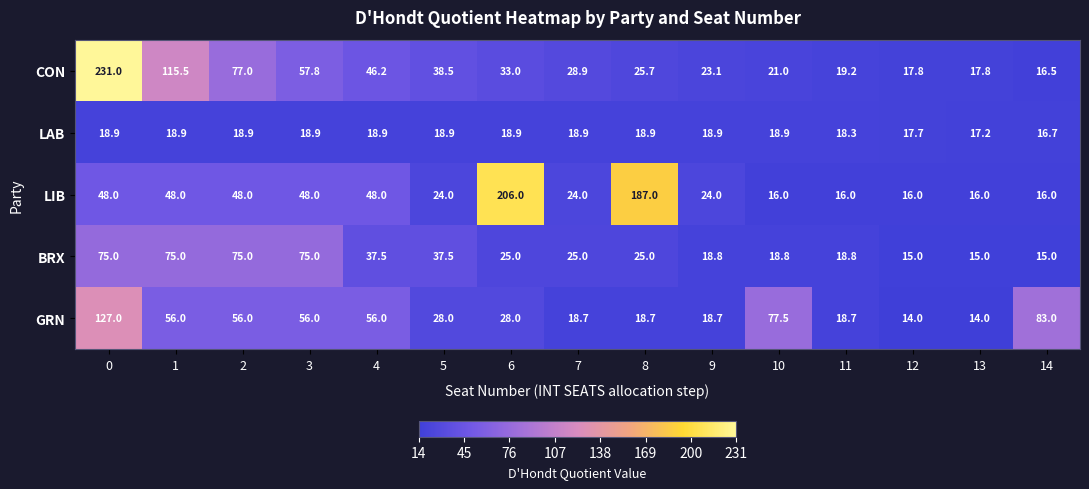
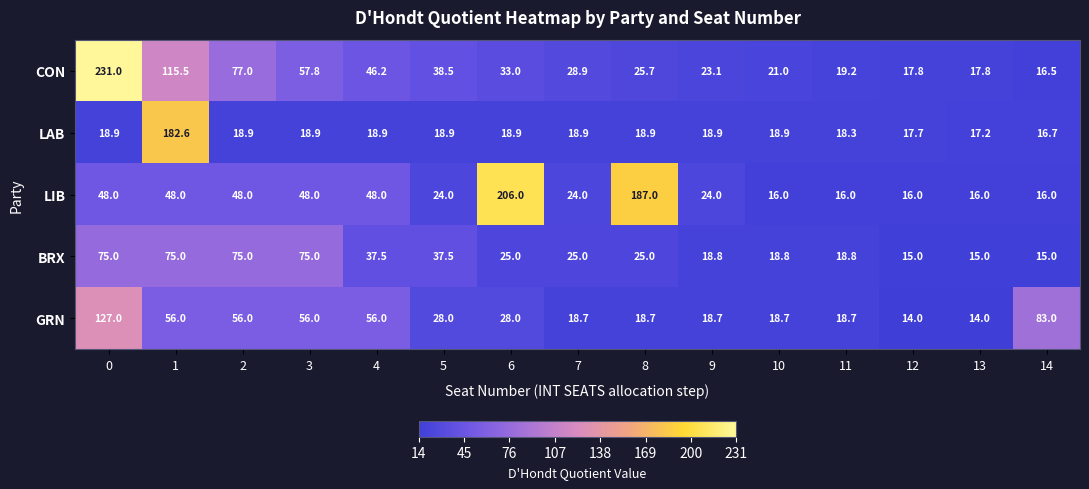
LAB, 1: 18.9 -> 182.6
GRN, 10: 77.5 -> 18.7
